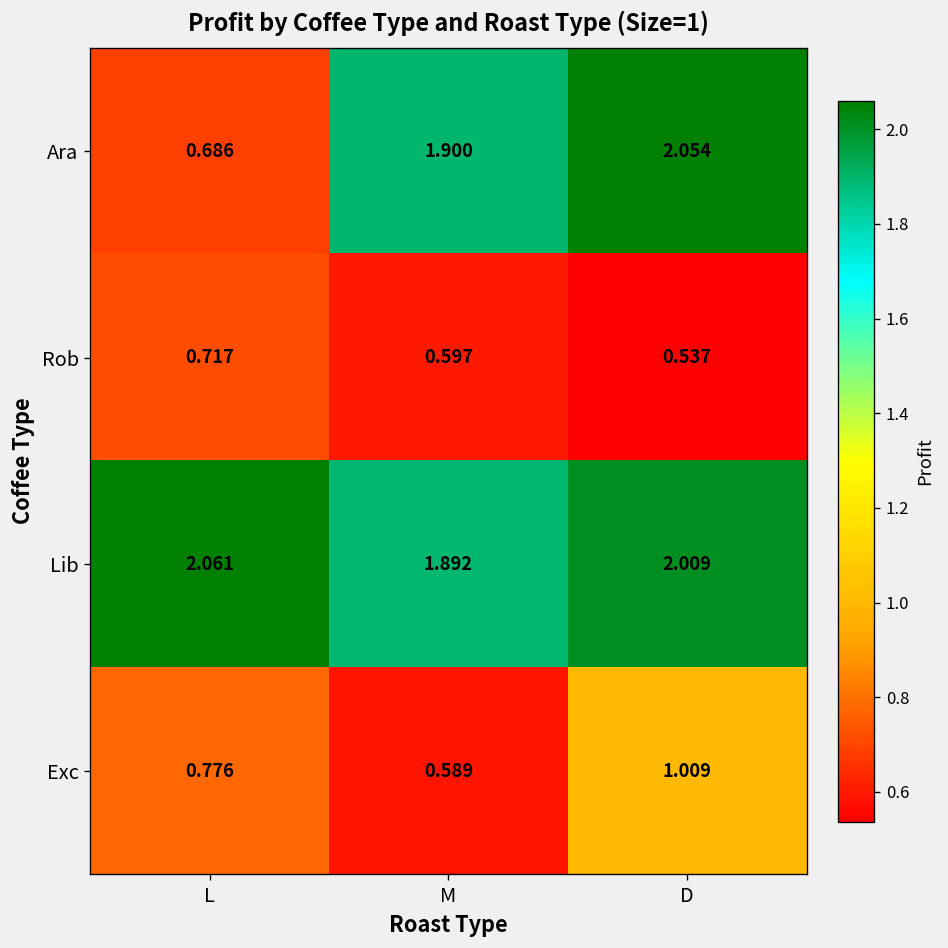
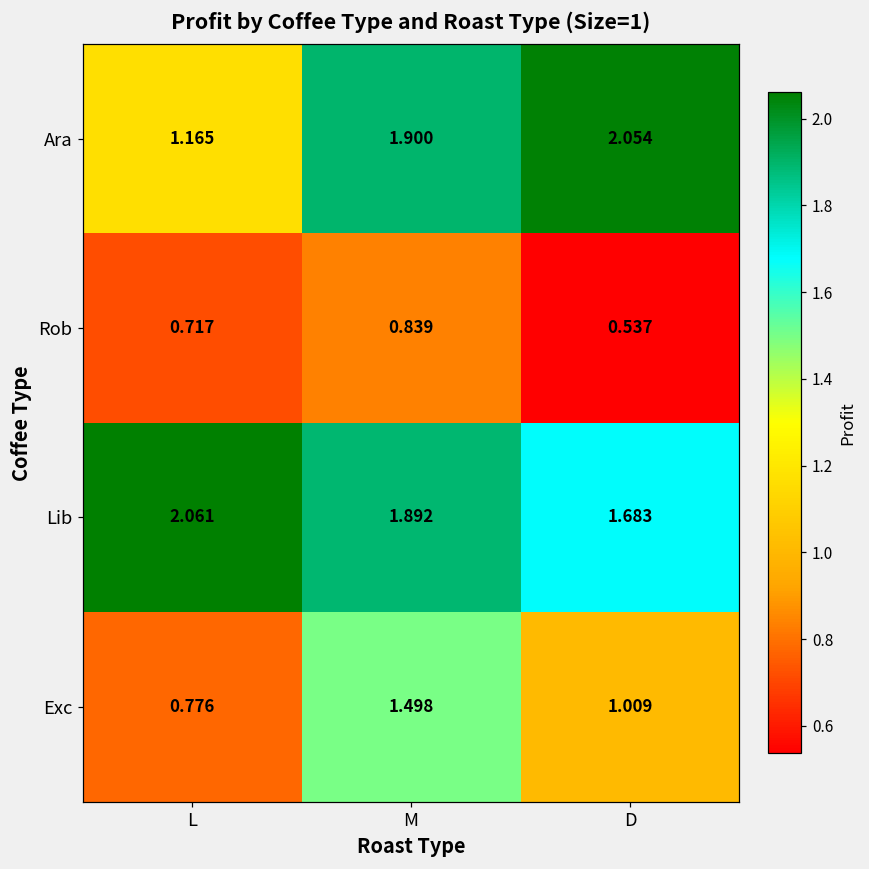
Ara, L: 0.686 -> 1.165
Rob, M: 0.597 -> 0.839
Lib, D: 2.009 -> 1.683
Exc, M: 0.589 -> 1.498
